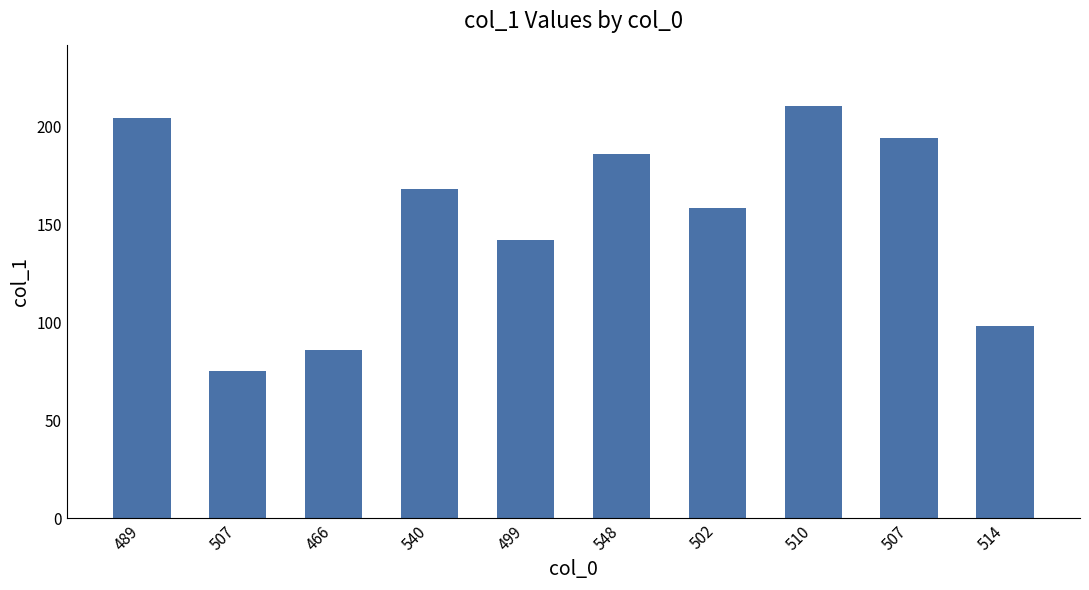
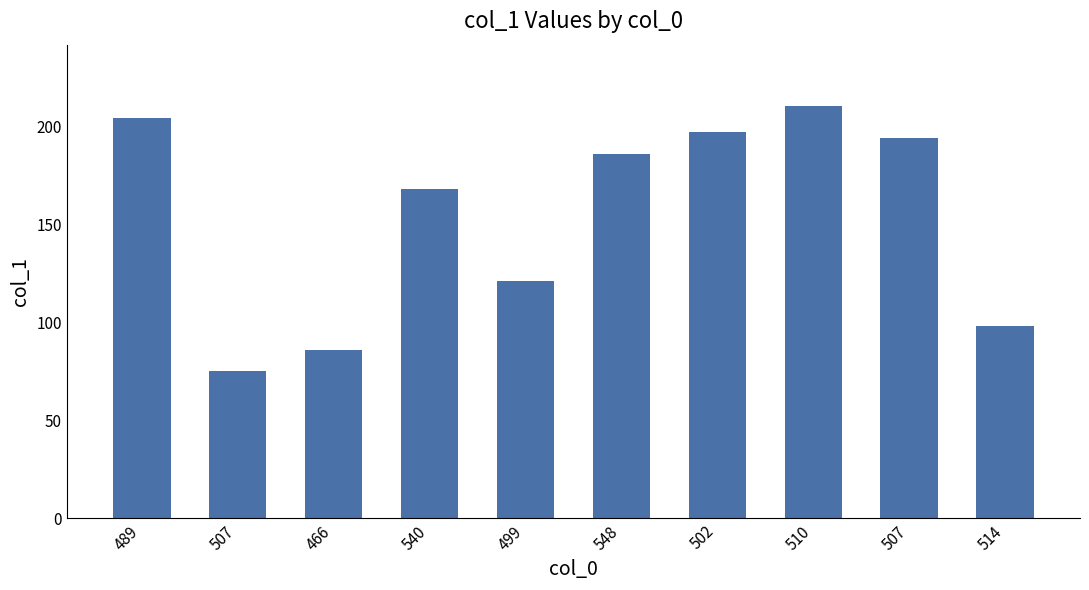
499: 142 -> 121
502: 158 -> 197
